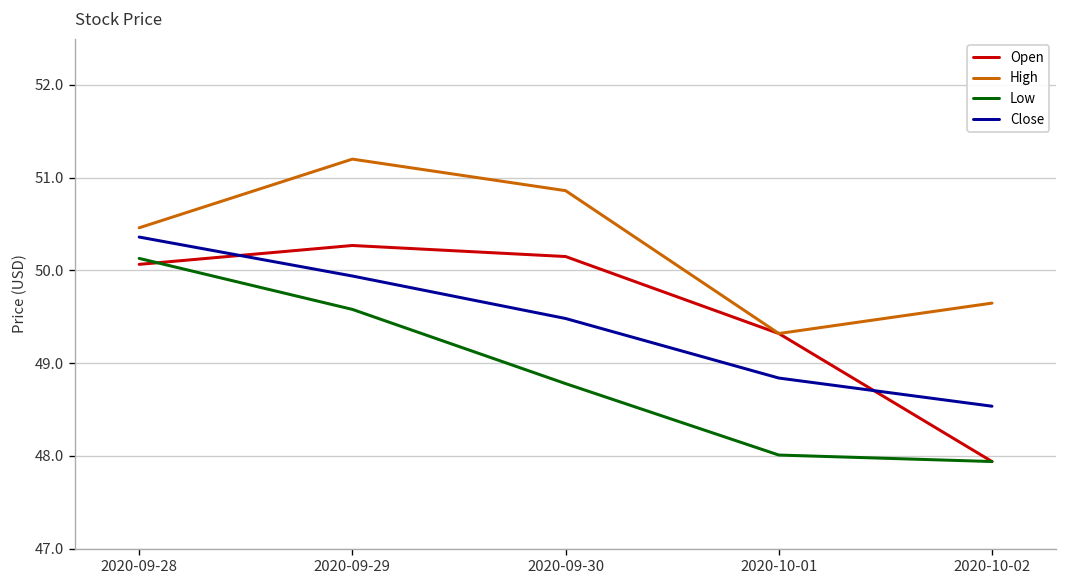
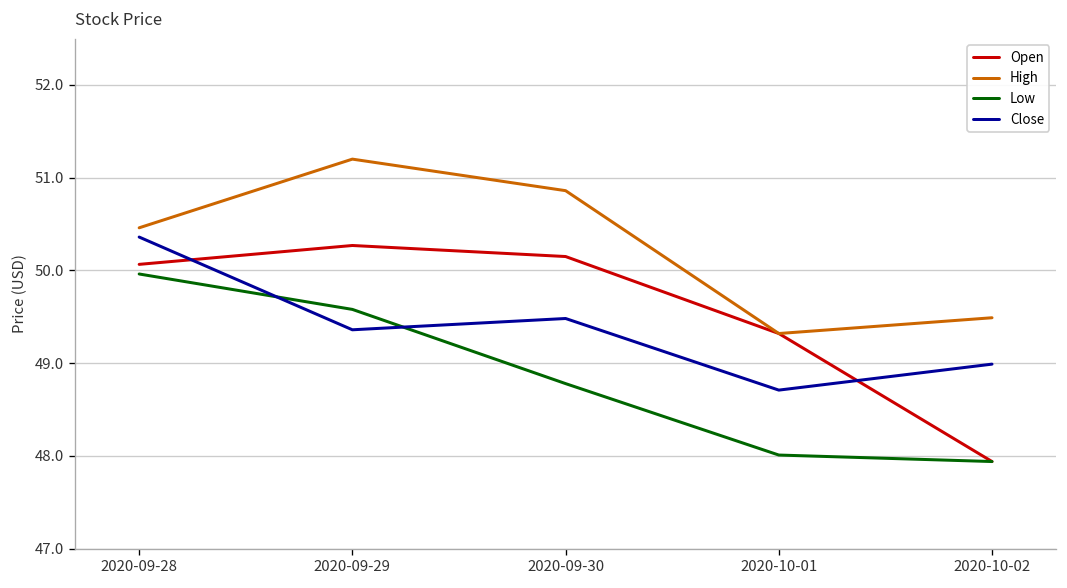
Low, 2020-09-28: 50.1 -> 50.0
Close, 2020-09-29: 49.9 -> 49.4
Close, 2020-10-01: 48.8 -> 48.7
High, 2020-10-02: 49.6 -> 49.5
Close, 2020-10-02: 48.5 -> 49.0
